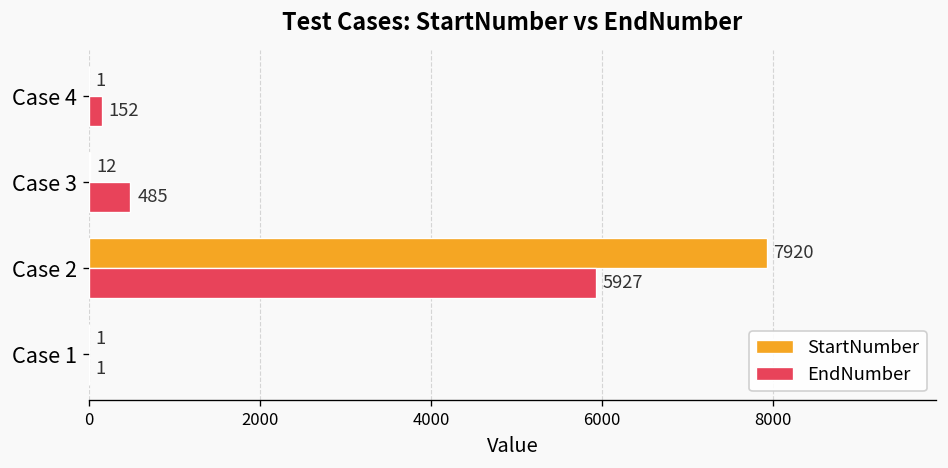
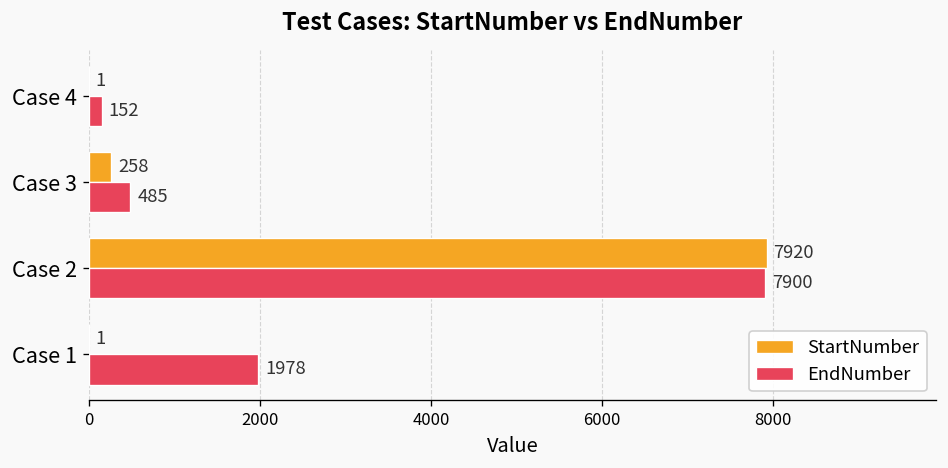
StartNumber, Case 3: 12 -> 258
EndNumber, Case 2: 5927 -> 7900
EndNumber, Case 1: 1 -> 1978
